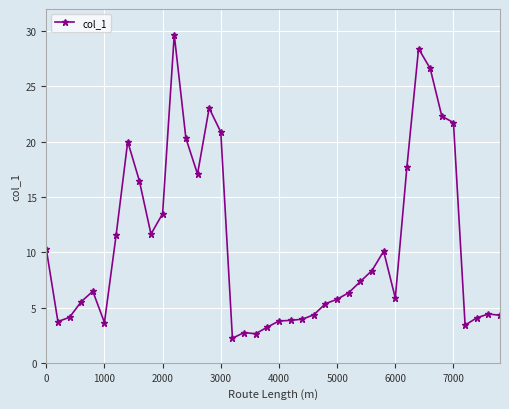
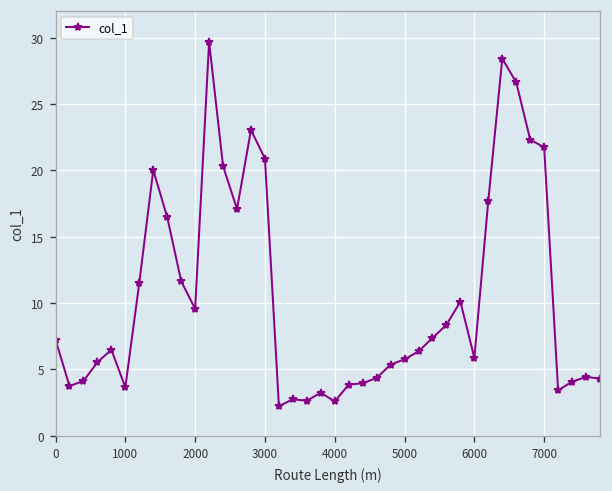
0: 10.3 -> 7.2
2000: 13.5 -> 9.6
4000: 3.8 -> 2.6
